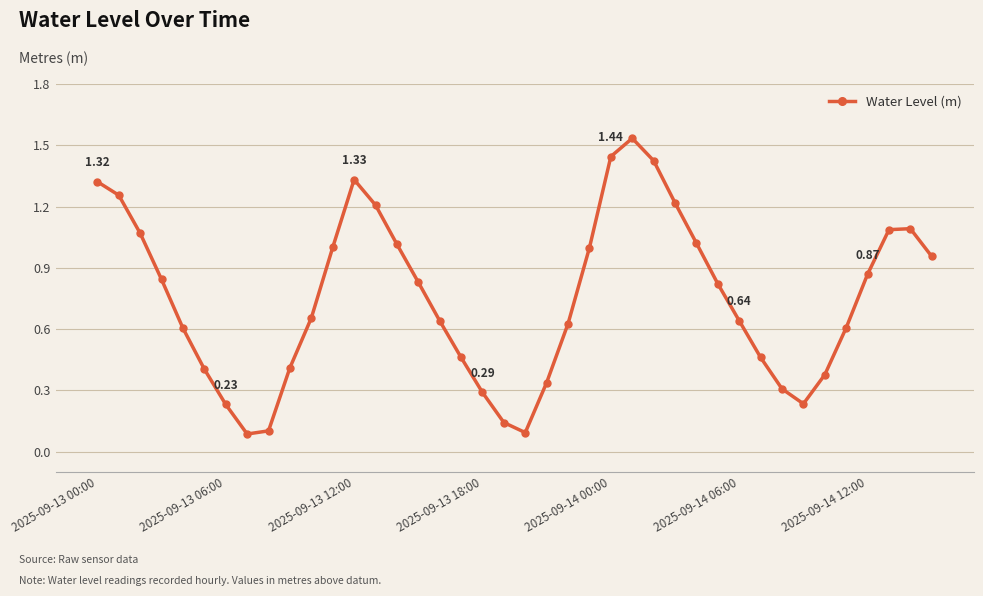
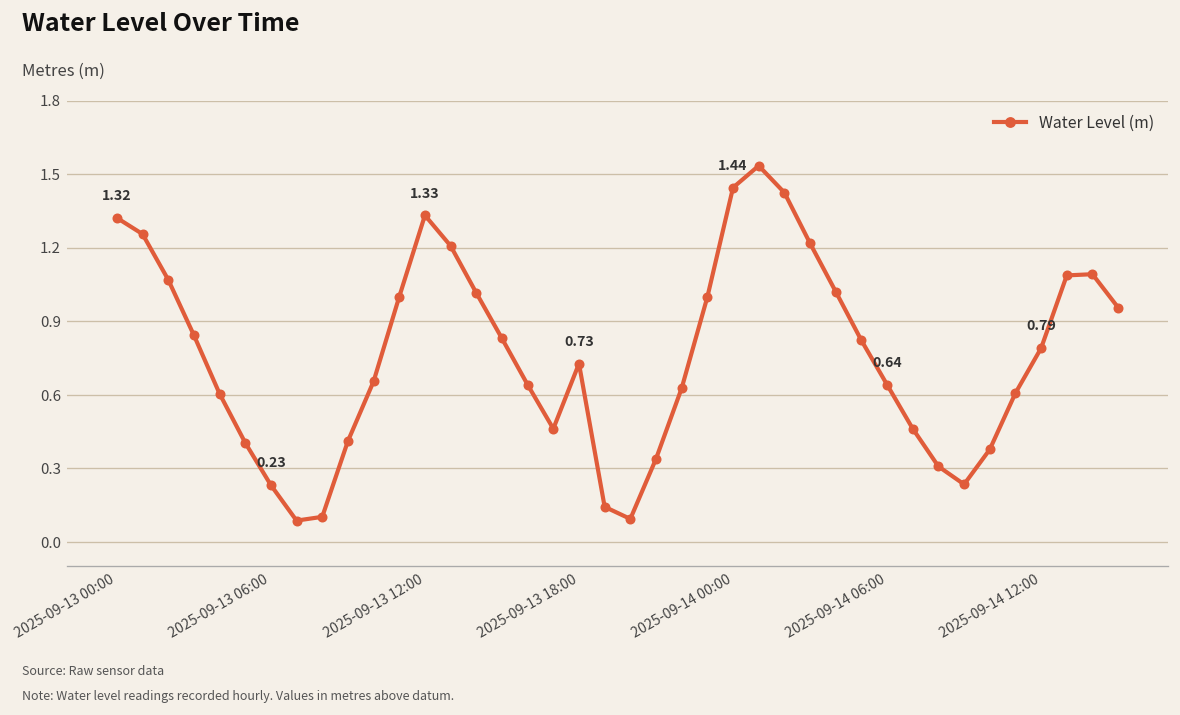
2025-09-13 18:00: 0.29 -> 0.73
2025-09-14 12:00: 0.87 -> 0.79
